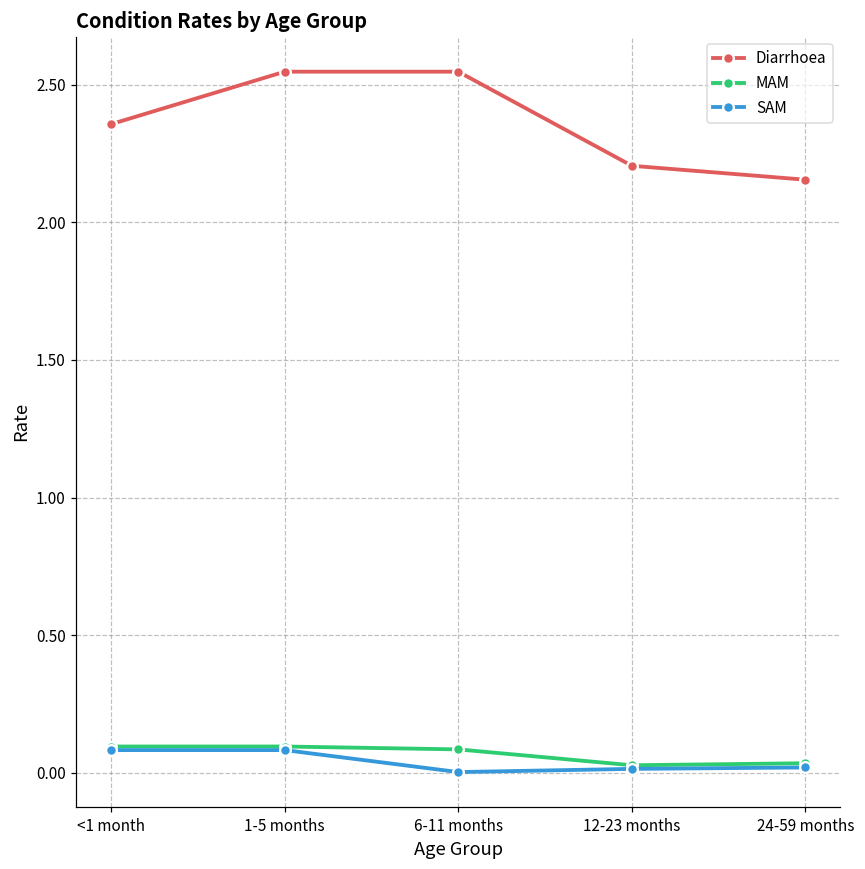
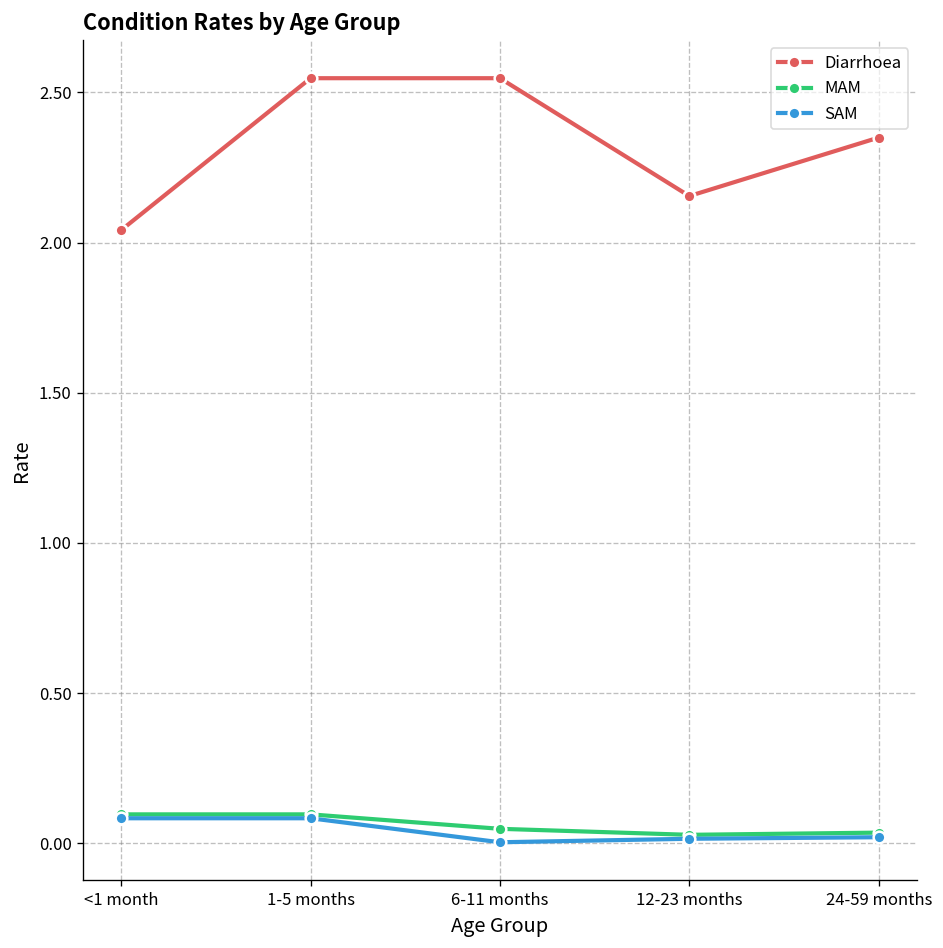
Diarrhoea, <1 month: 2.36 -> 2.04
MAM, 6-11 months: 0.09 -> 0.05
Diarrhoea, 12-23 months: 2.21 -> 2.15
Diarrhoea, 24-59 months: 2.15 -> 2.35
